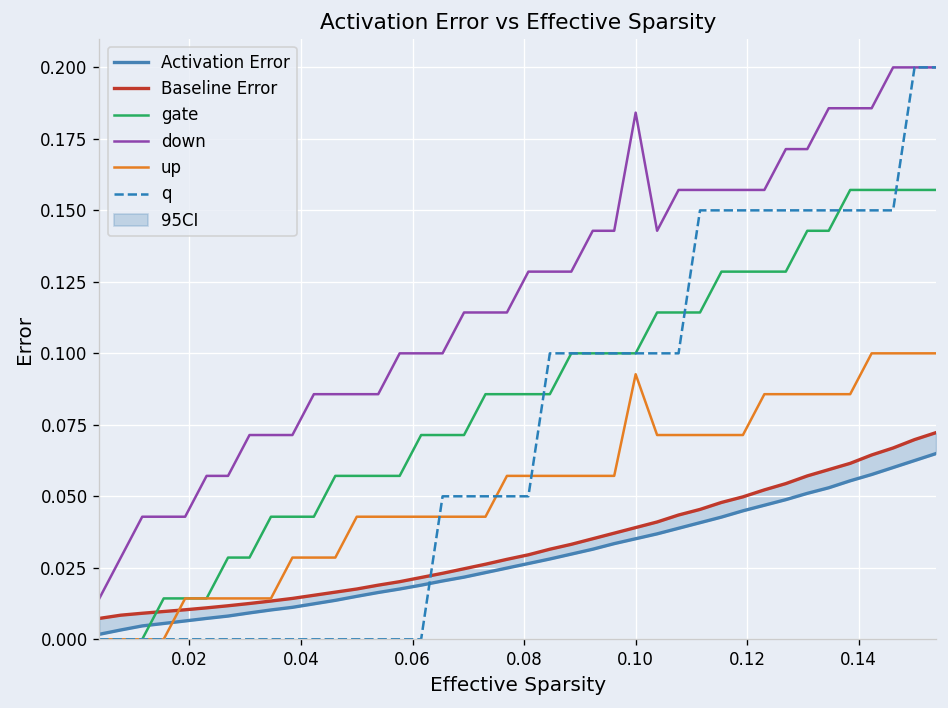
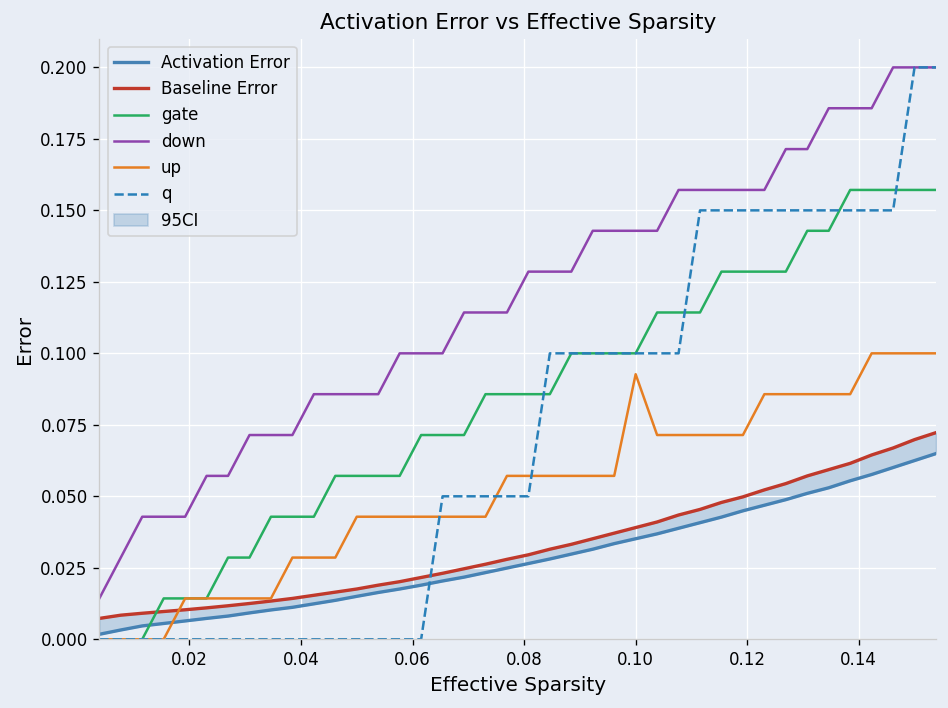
down, 0.10: 0.184 -> 0.143
